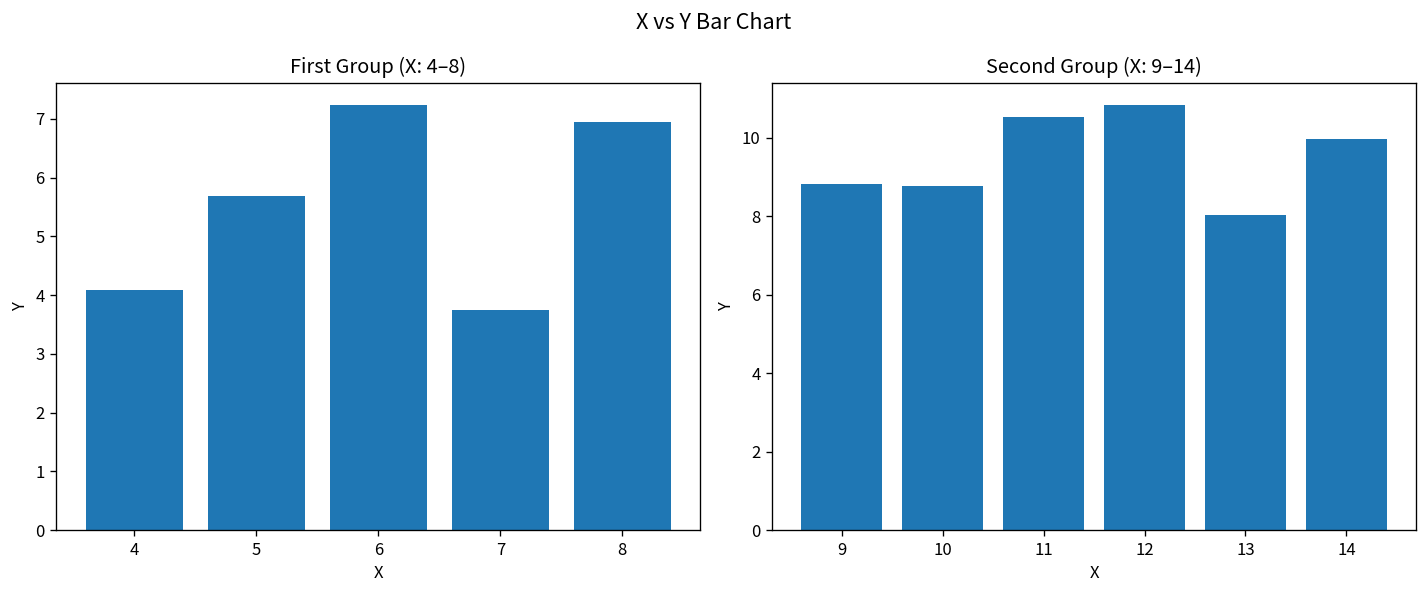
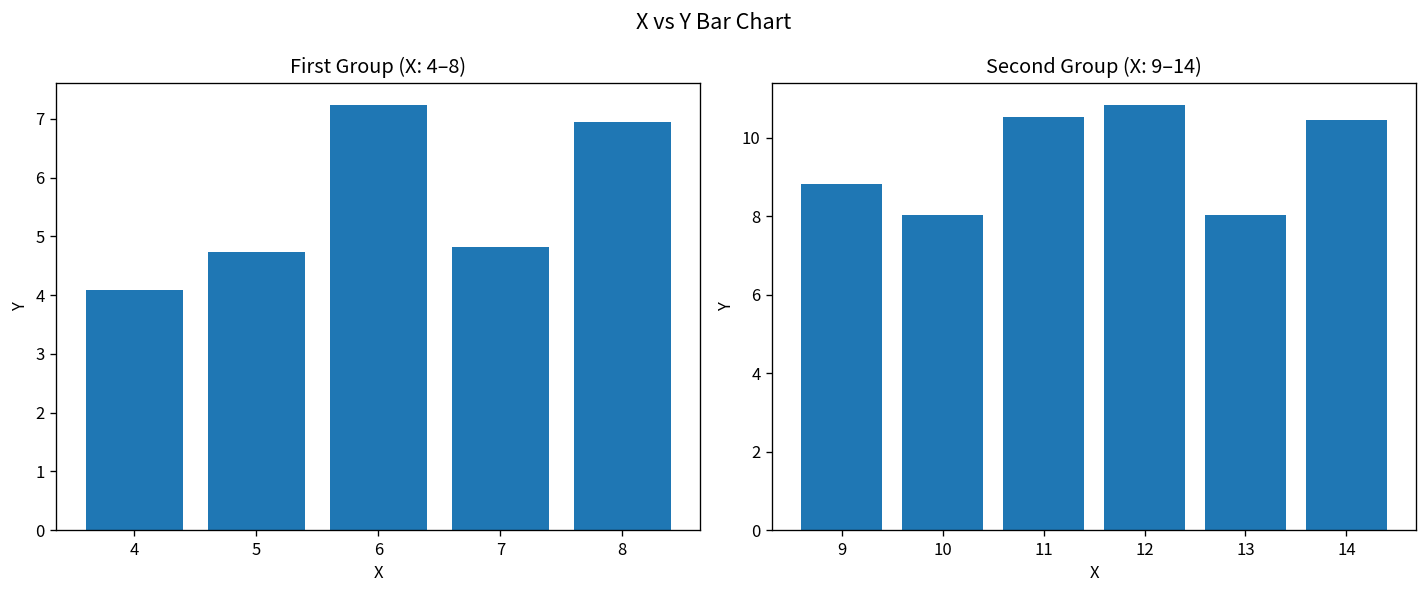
First Group (X: 4–8), 5: 5.7 -> 4.7
First Group (X: 4–8), 7: 3.7 -> 4.8
Second Group (X: 9–14), 10: 8.8 -> 8.0
Second Group (X: 9–14), 14: 10.0 -> 10.5
